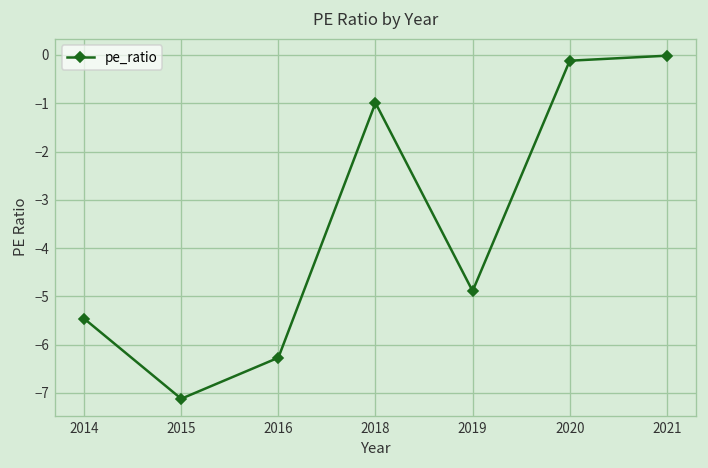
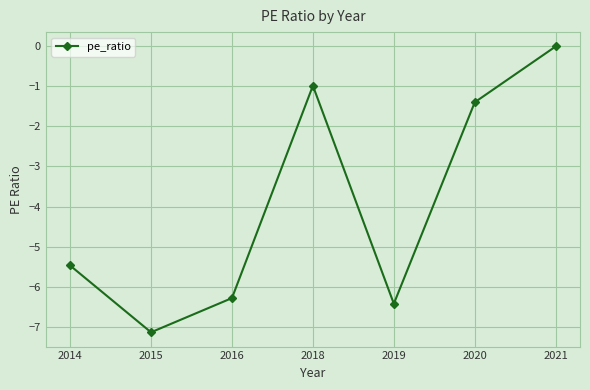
2019: -4.9 -> -6.4
2020: -0.1 -> -1.4
